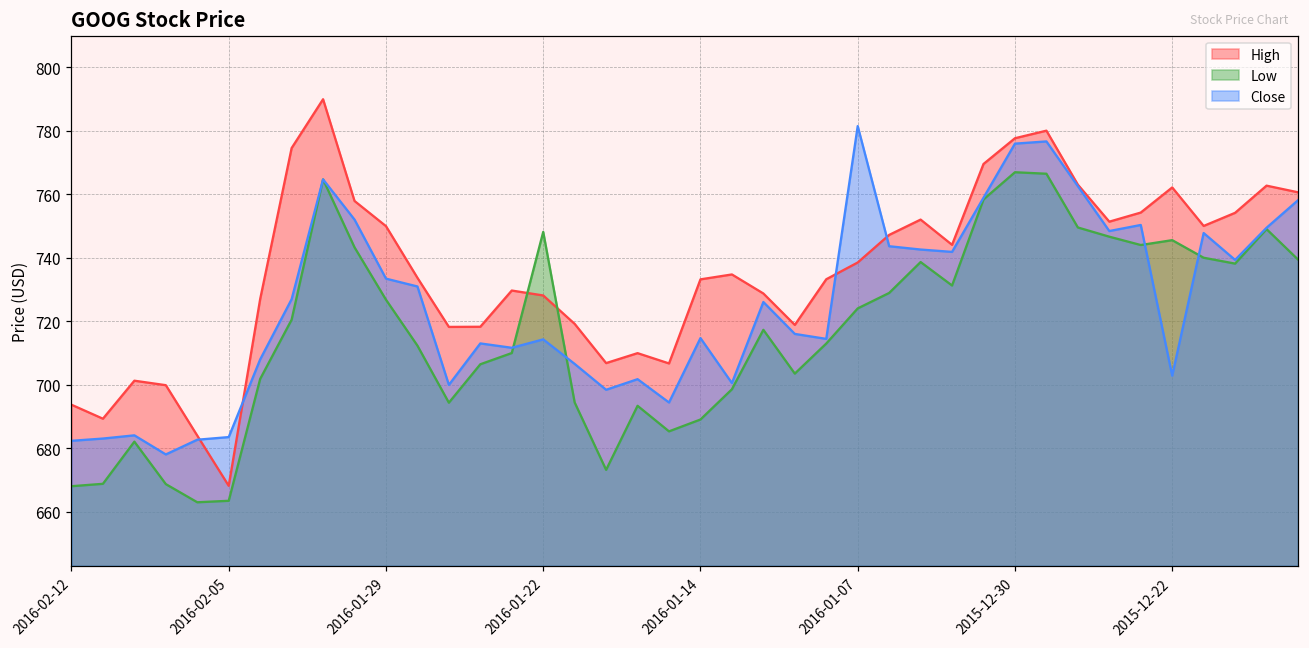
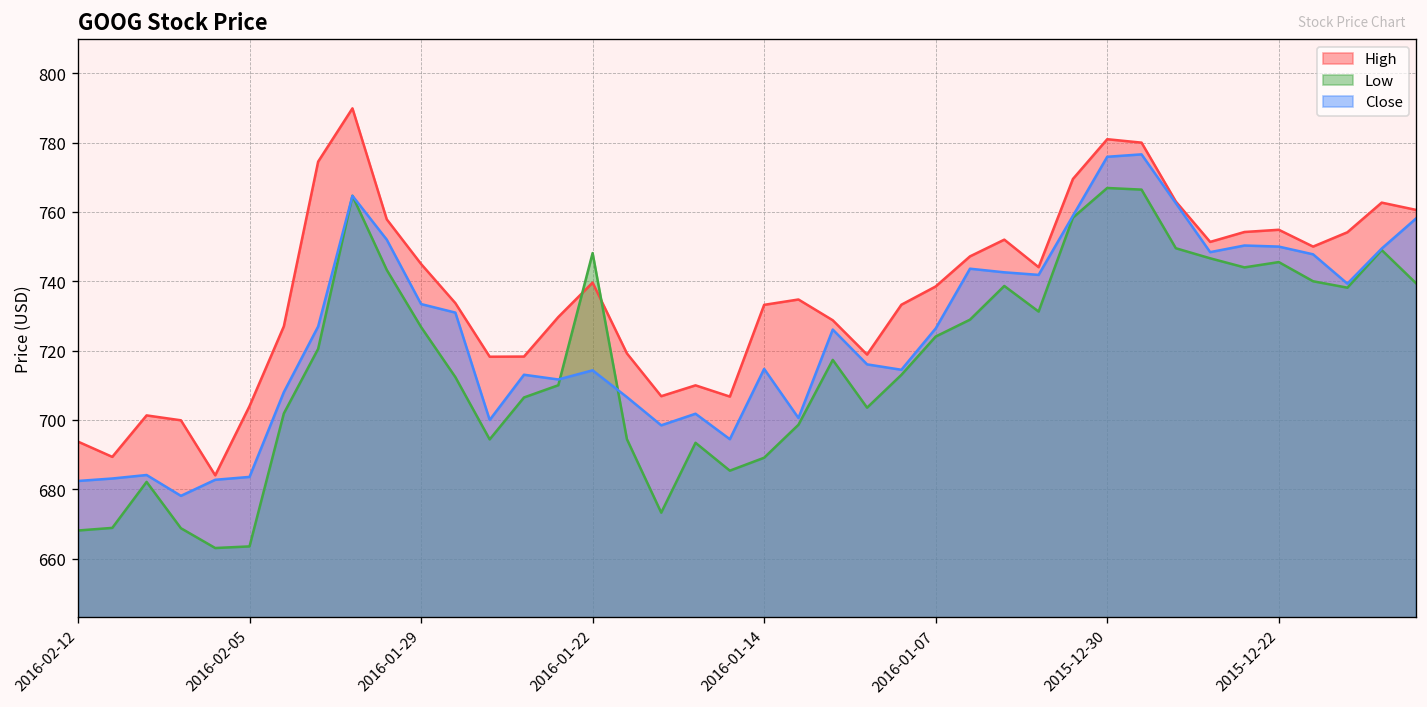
High, 2016-02-05: 668 -> 704
High, 2016-01-29: 750 -> 745
High, 2016-01-22: 728 -> 740
Close, 2016-01-07: 781 -> 726
High, 2015-12-30: 778 -> 781
High, 2015-12-22: 762 -> 755
Close, 2015-12-22: 703 -> 750
